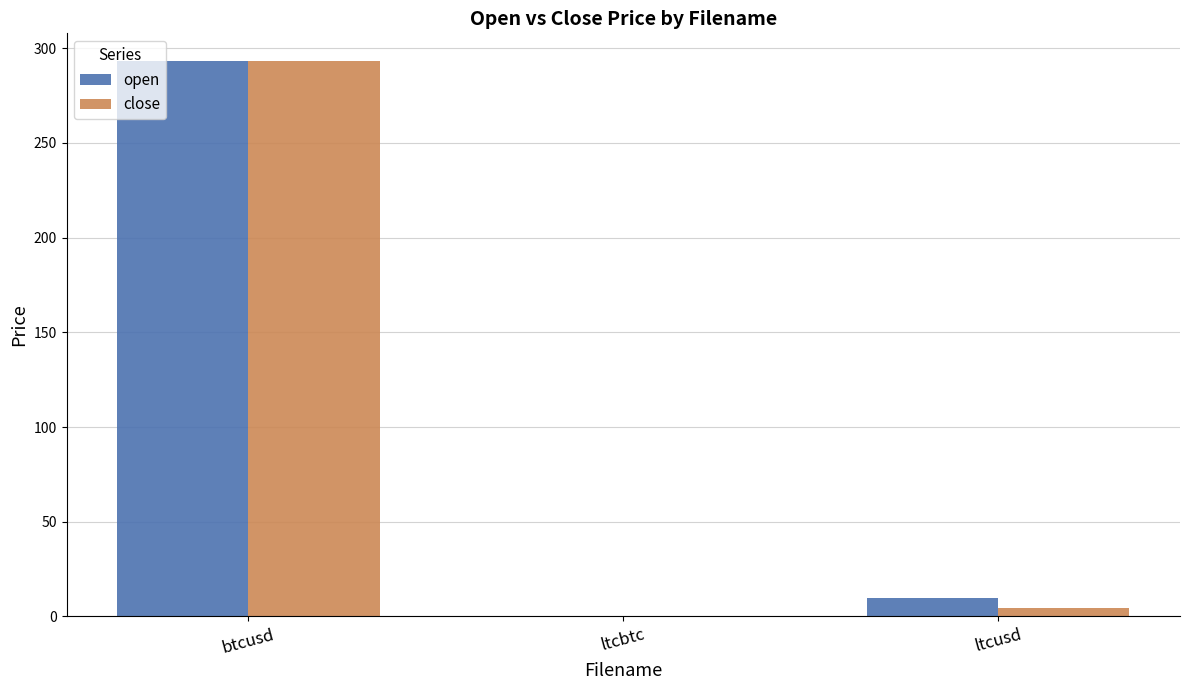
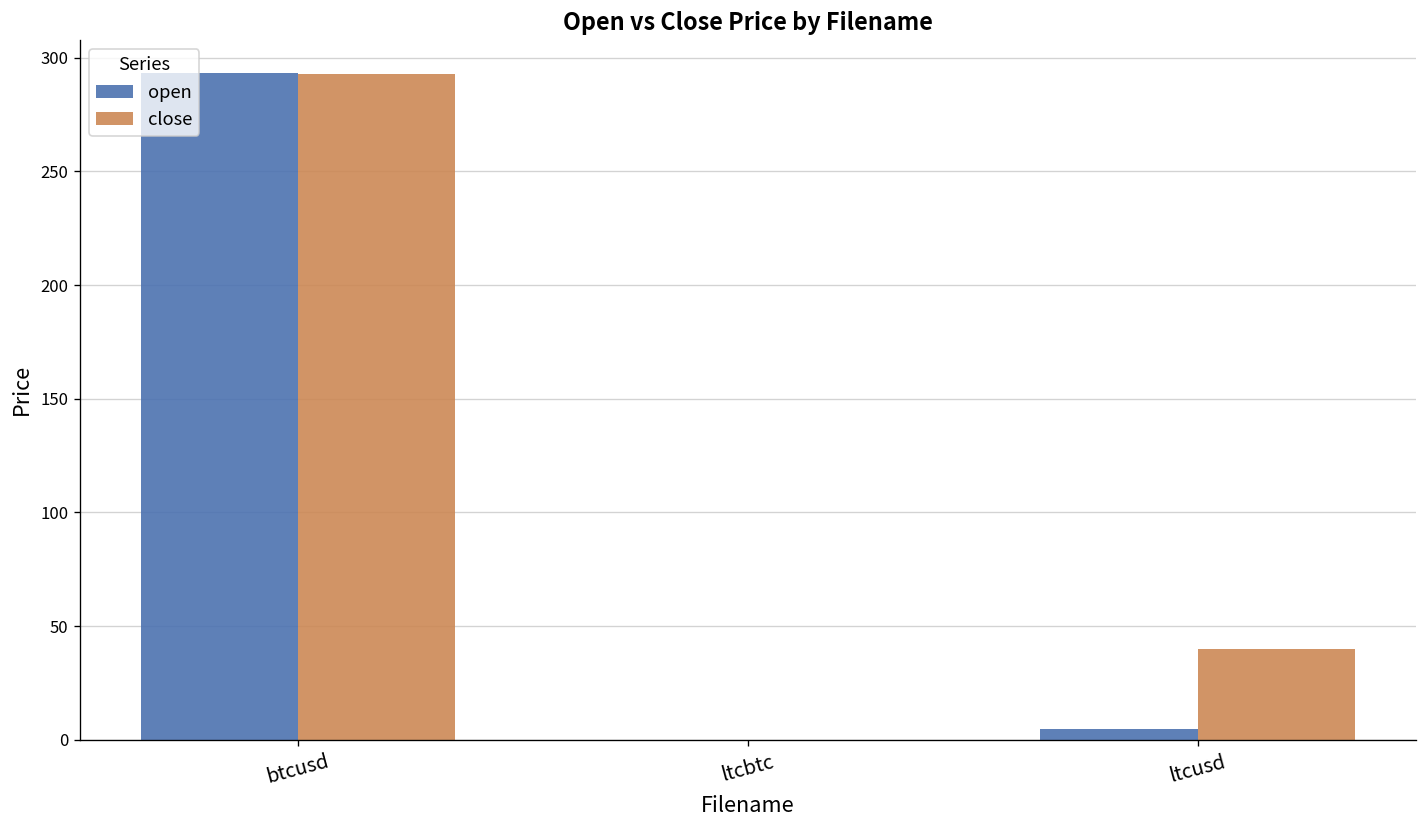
open, ltcusd: 9 -> 5
close, ltcusd: 5 -> 40
